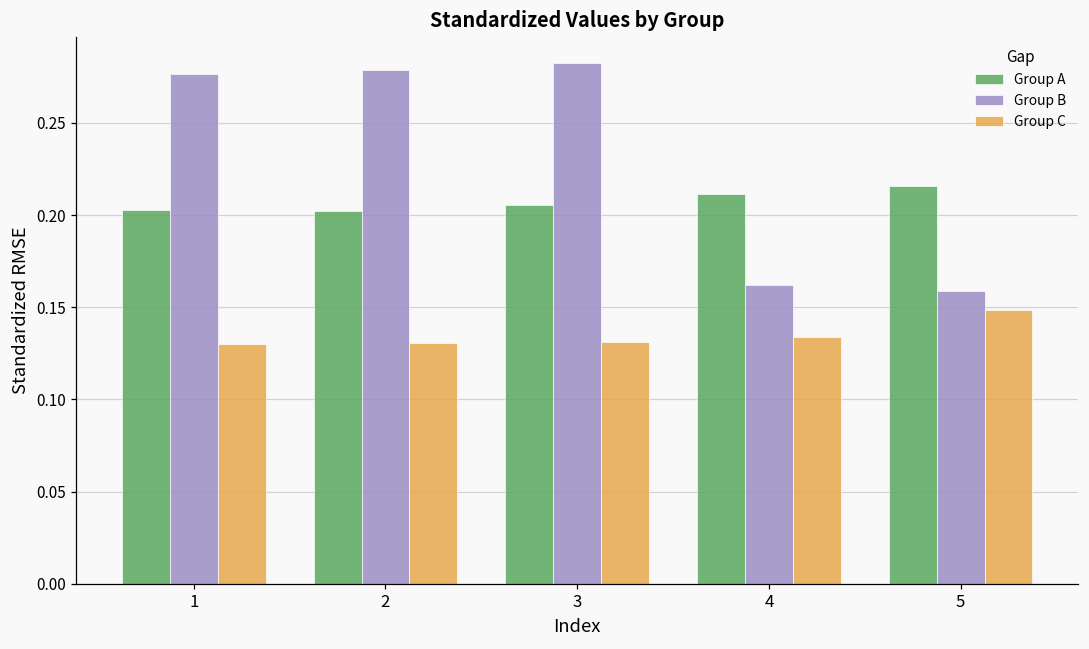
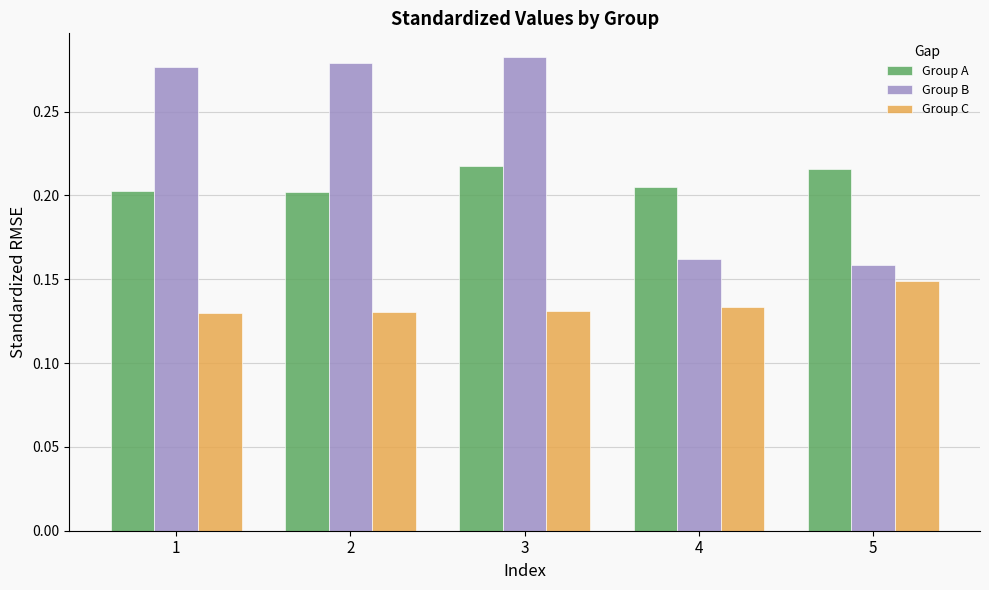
Group A, 3: 0.205 -> 0.218
Group A, 4: 0.211 -> 0.205
